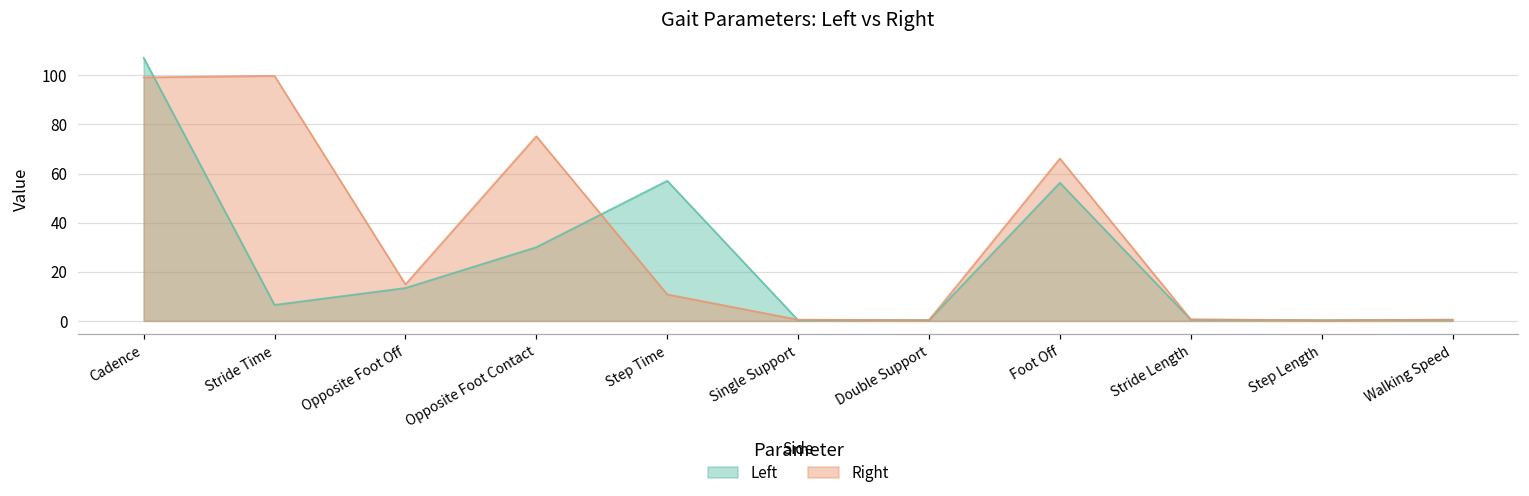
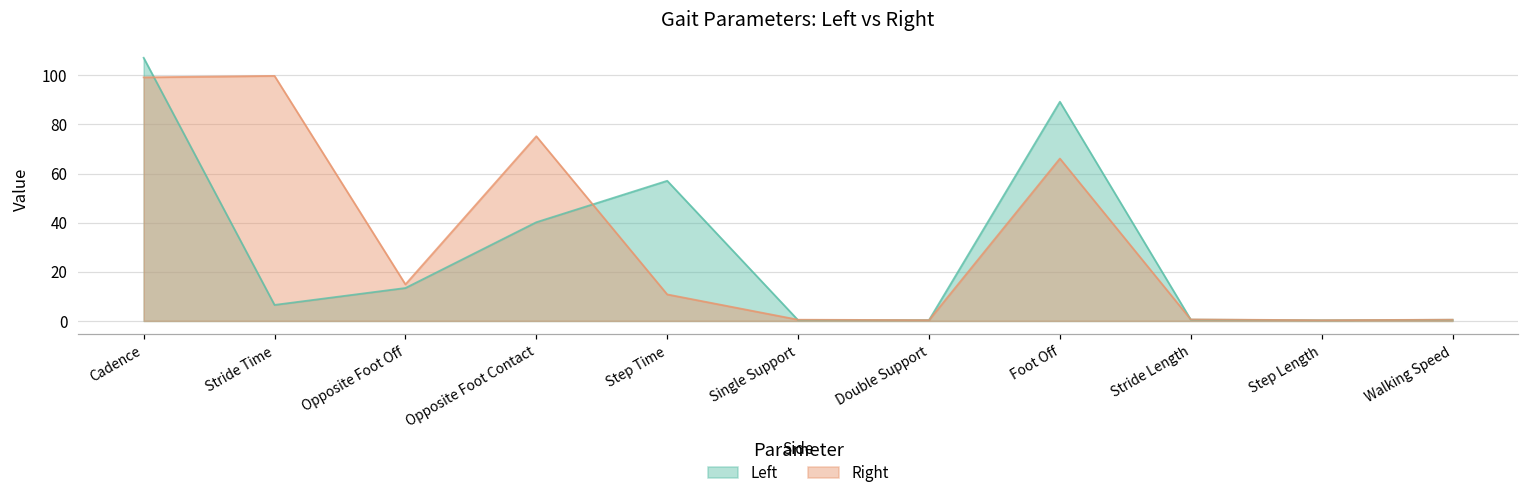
Left, Opposite Foot Contact: 30 -> 40
Left, Foot Off: 56 -> 89
